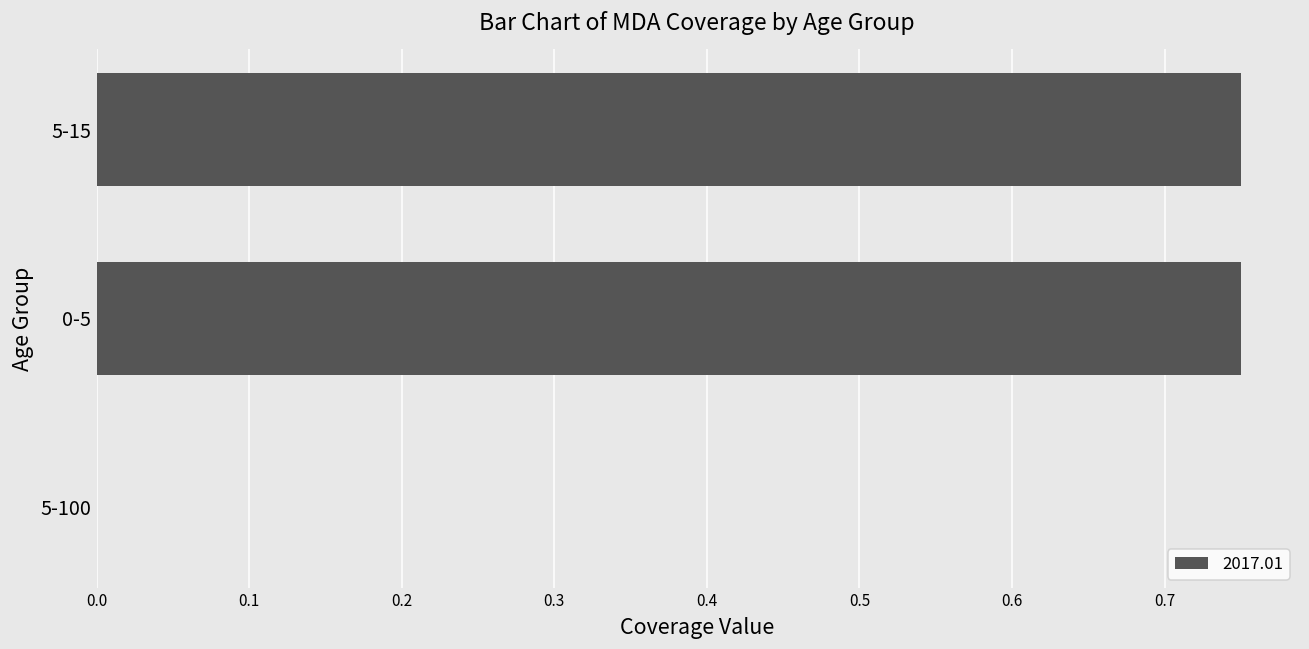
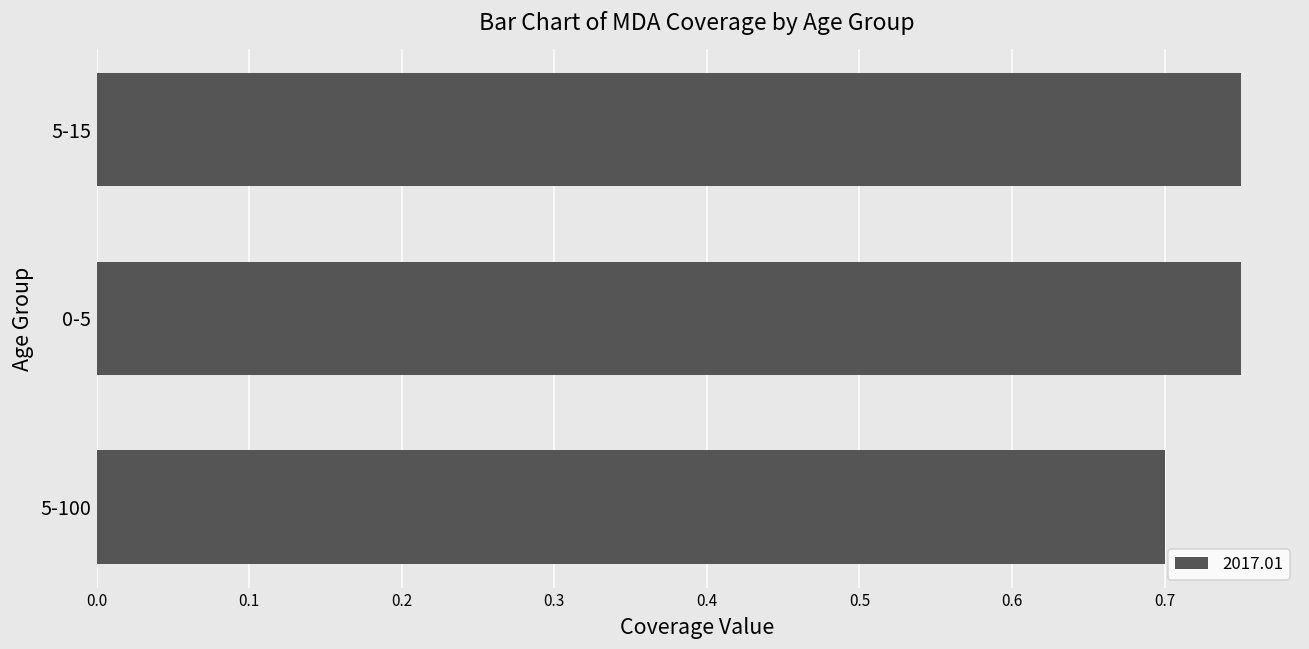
5-100: 0.0 -> 0.7
